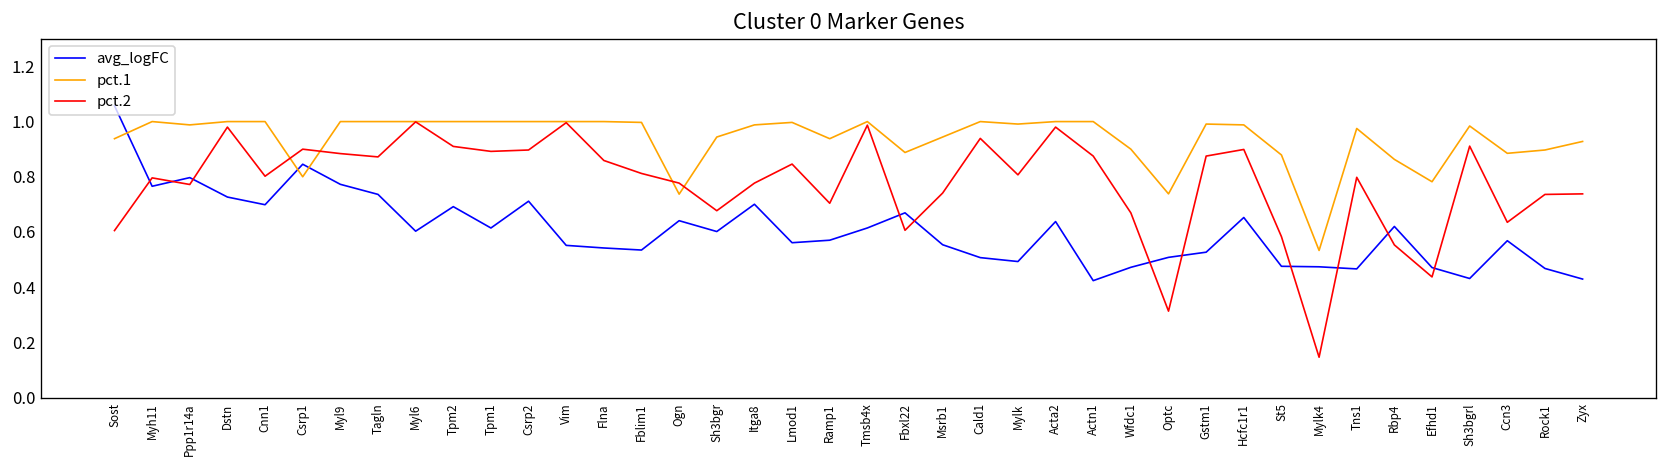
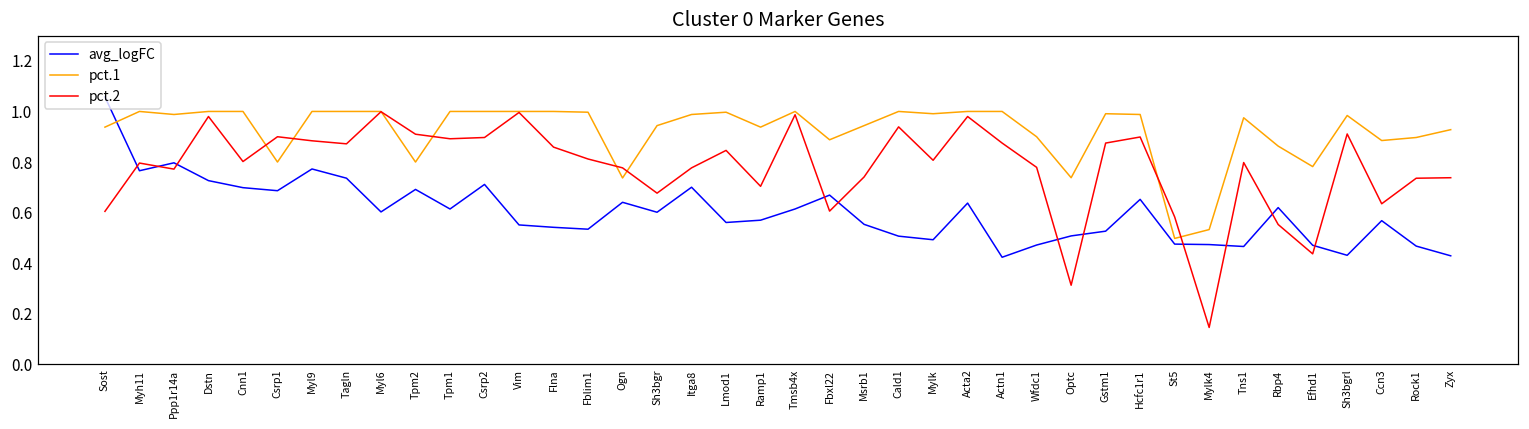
avg_logFC, Csrp1: 0.85 -> 0.69
pct.1, Tpm2: 1.0 -> 0.8
pct.2, Wfdc1: 0.67 -> 0.78
pct.1, St5: 0.88 -> 0.50
